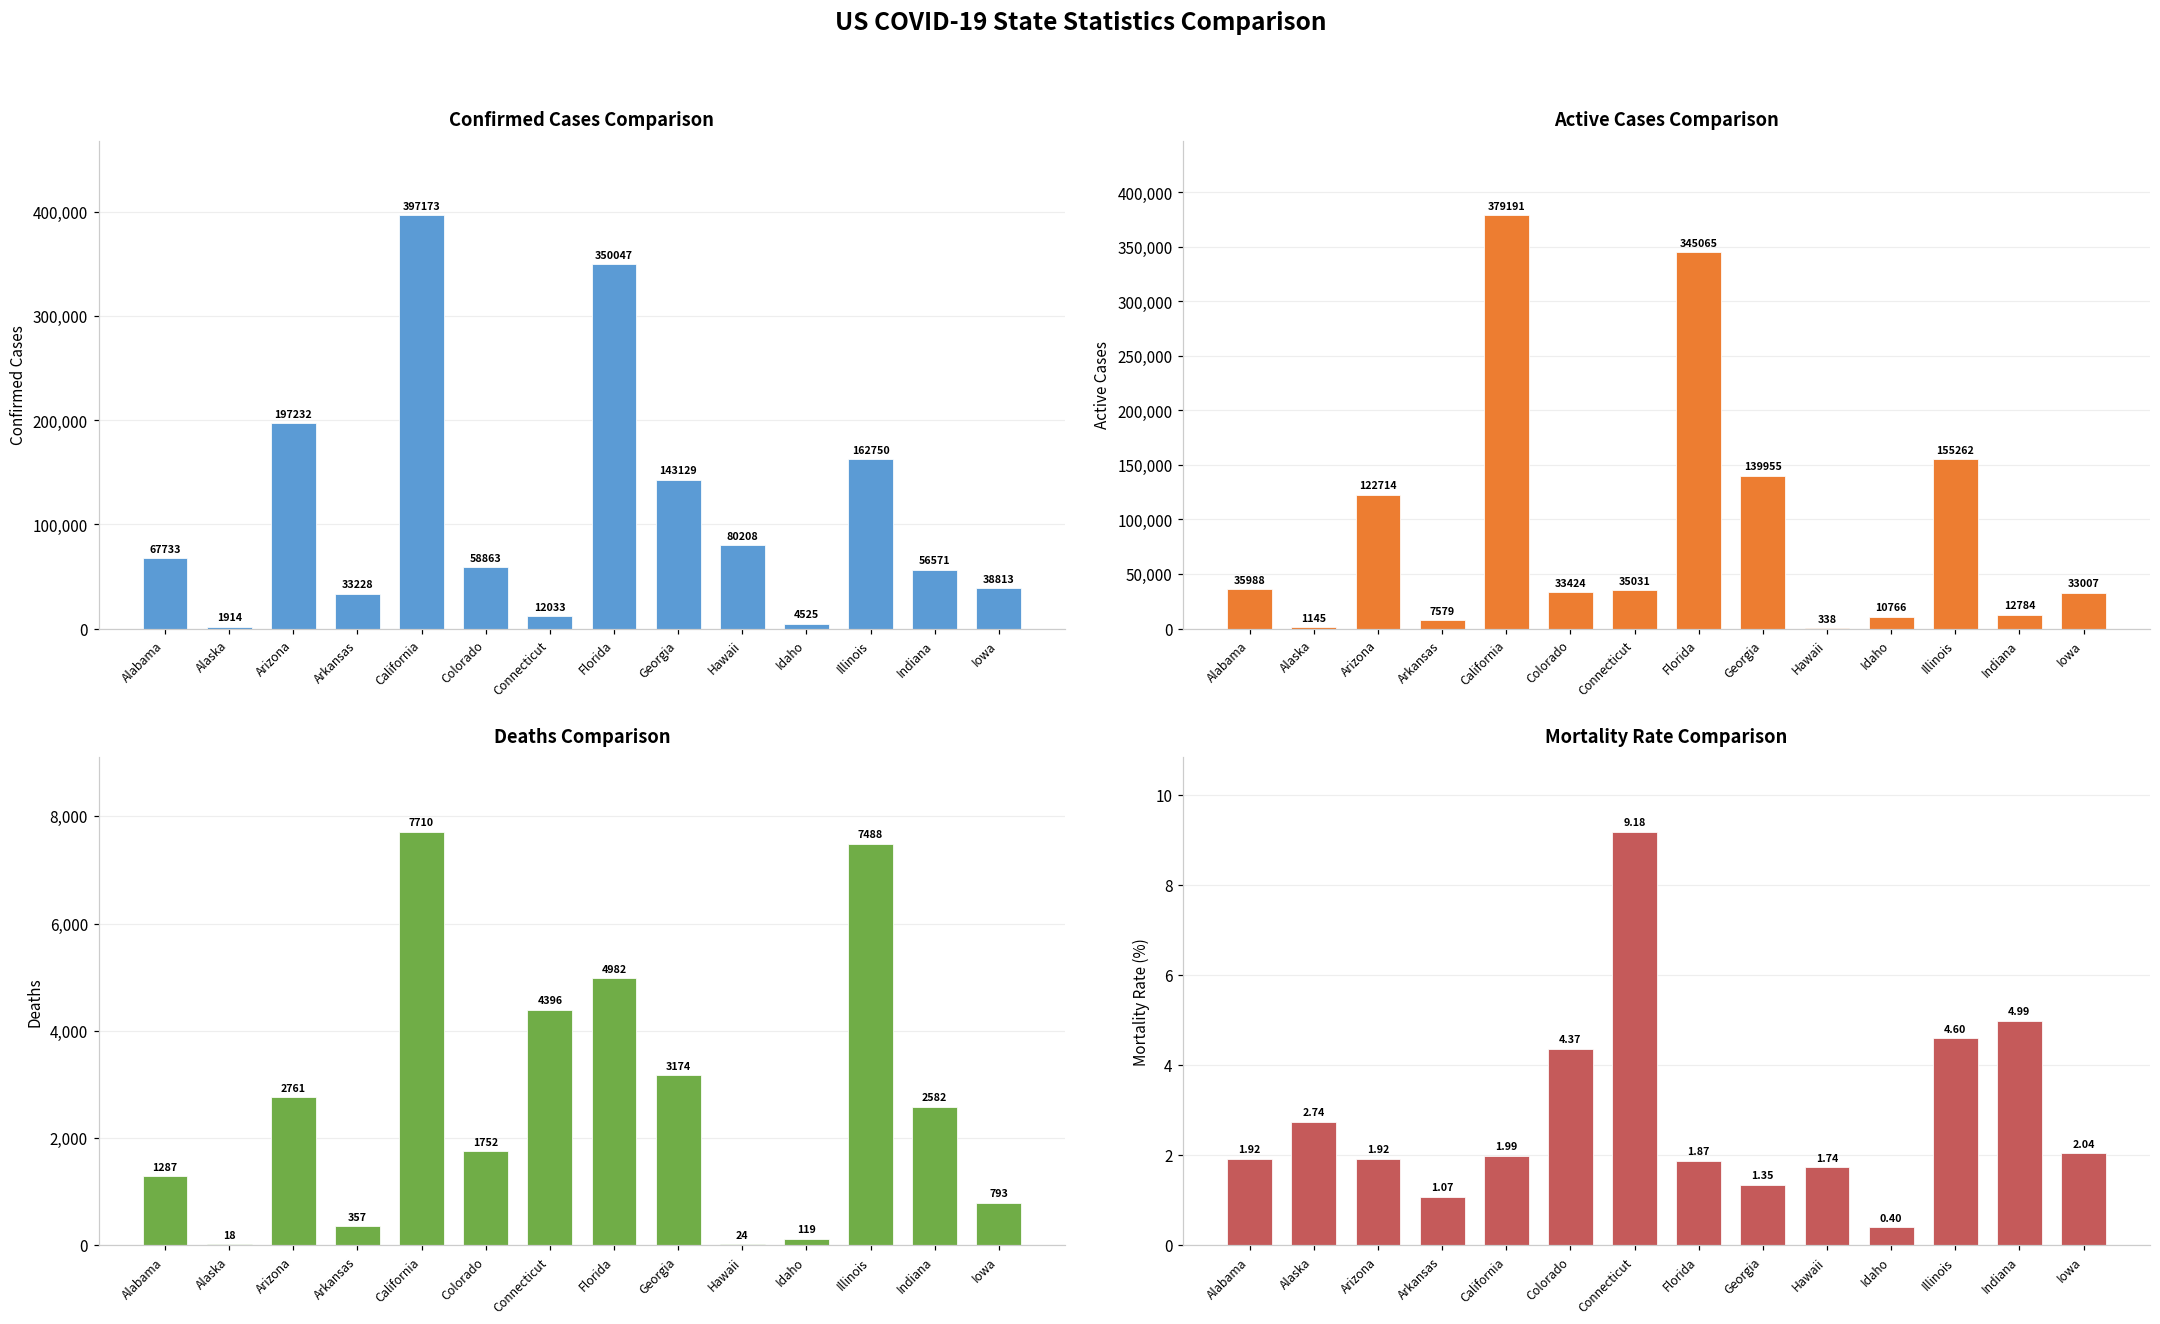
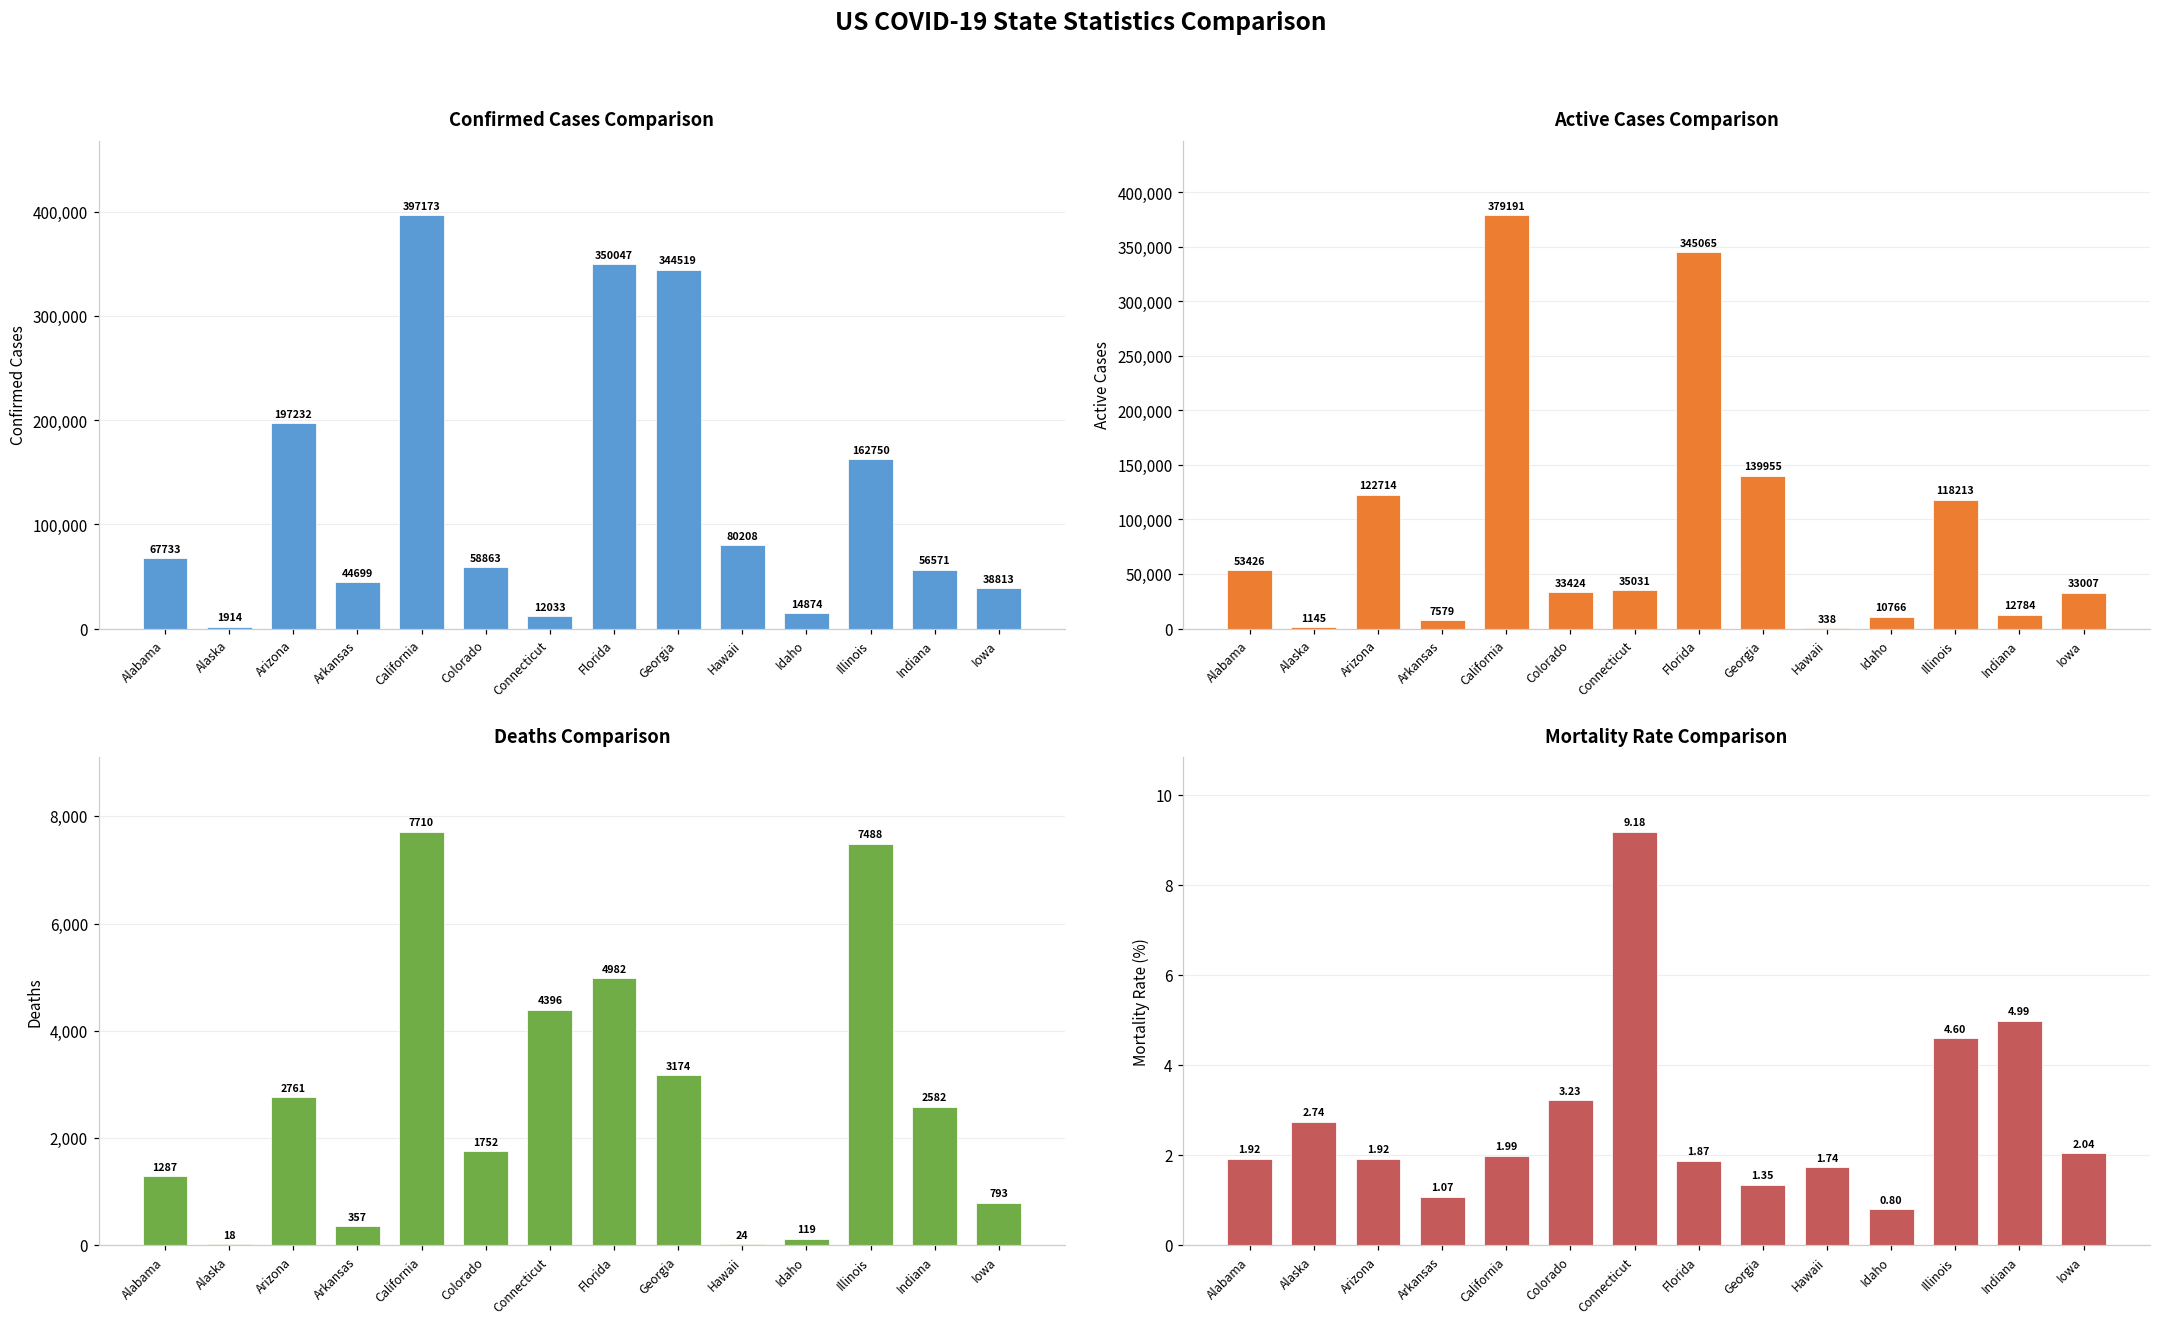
Confirmed Cases Comparison, Arkansas: 33228 -> 44699
Confirmed Cases Comparison, Georgia: 143129 -> 344519
Confirmed Cases Comparison, Idaho: 4525 -> 14874
Active Cases Comparison, Alabama: 35988 -> 53426
Active Cases Comparison, Illinois: 155262 -> 118213
Mortality Rate Comparison, Colorado: 4.37 -> 3.23
Mortality Rate Comparison, Idaho: 0.40 -> 0.80
